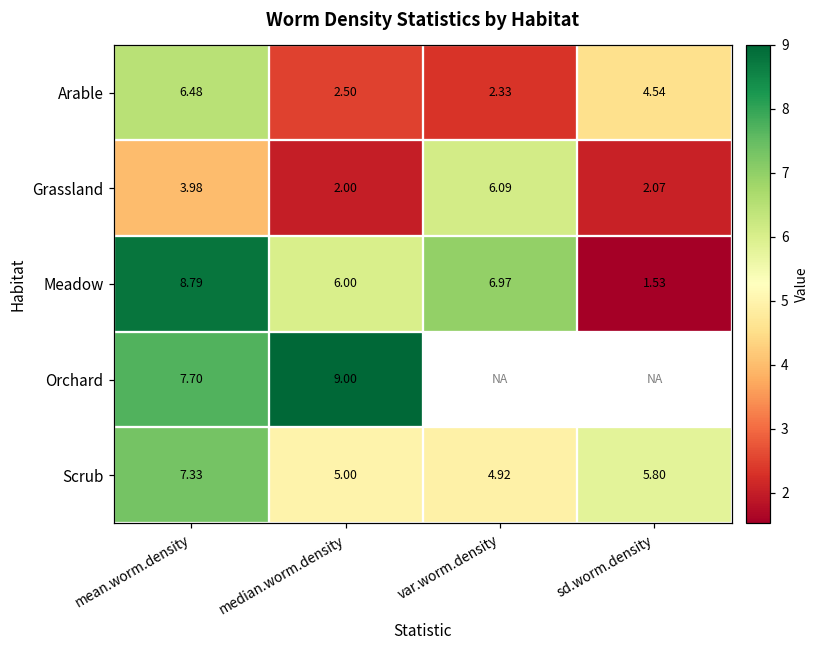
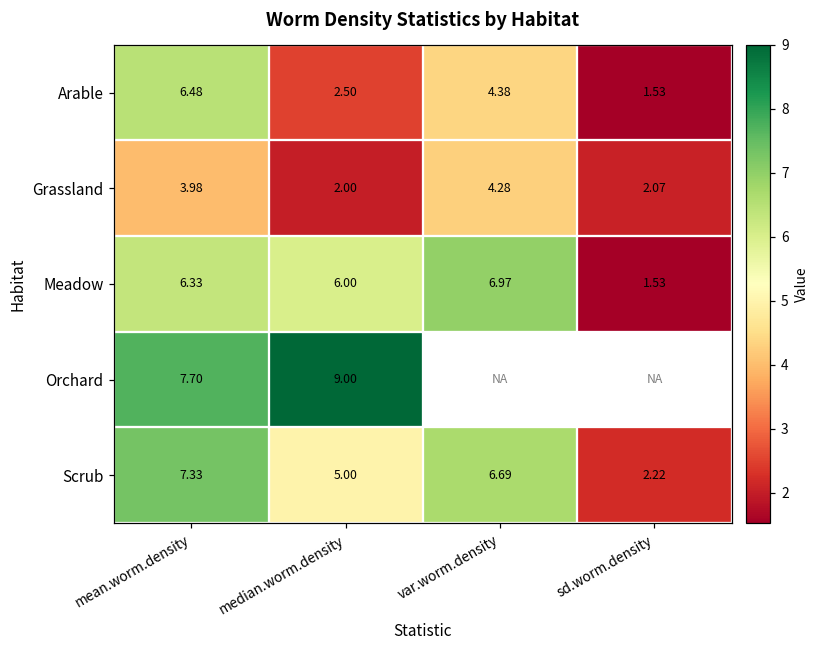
Arable, var.worm.density: 2.33 -> 4.38
Arable, sd.worm.density: 4.54 -> 1.53
Grassland, var.worm.density: 6.09 -> 4.28
Meadow, mean.worm.density: 8.79 -> 6.33
Scrub, var.worm.density: 4.92 -> 6.69
Scrub, sd.worm.density: 5.80 -> 2.22
